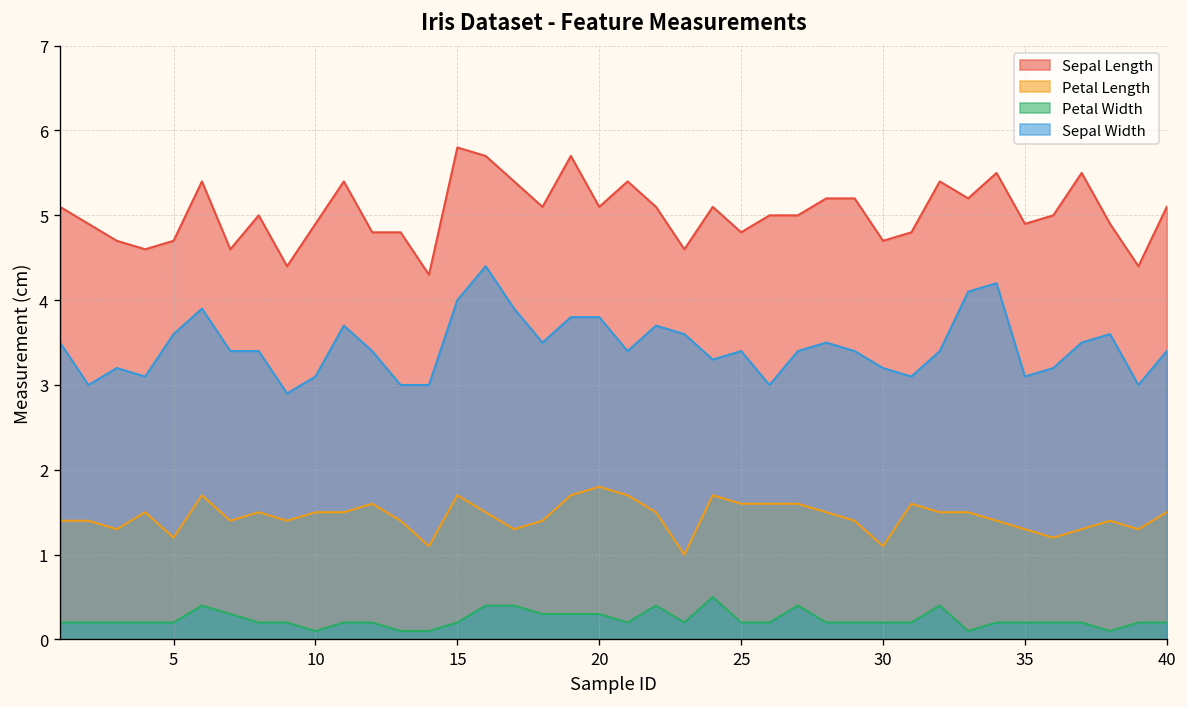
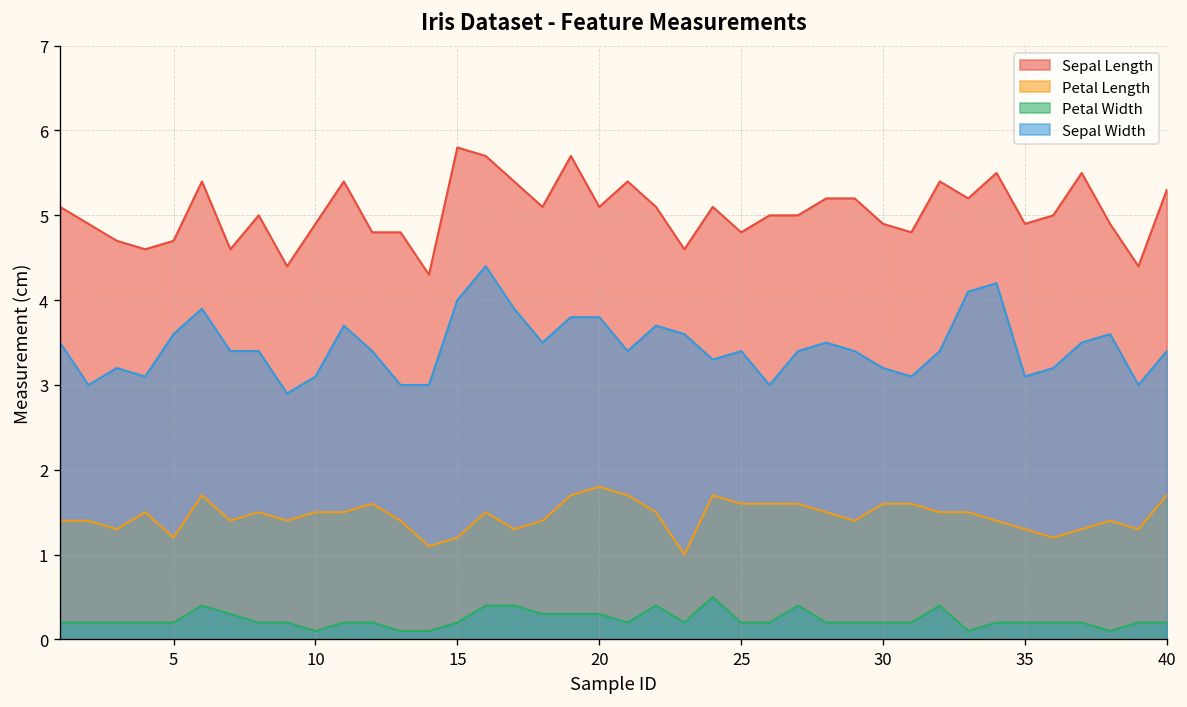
Petal Length, 15: 1.7 -> 1.2
Sepal Length, 30: 4.7 -> 4.9
Petal Length, 30: 1.1 -> 1.6
Sepal Length, 40: 5.1 -> 5.3
Petal Length, 40: 1.5 -> 1.7
